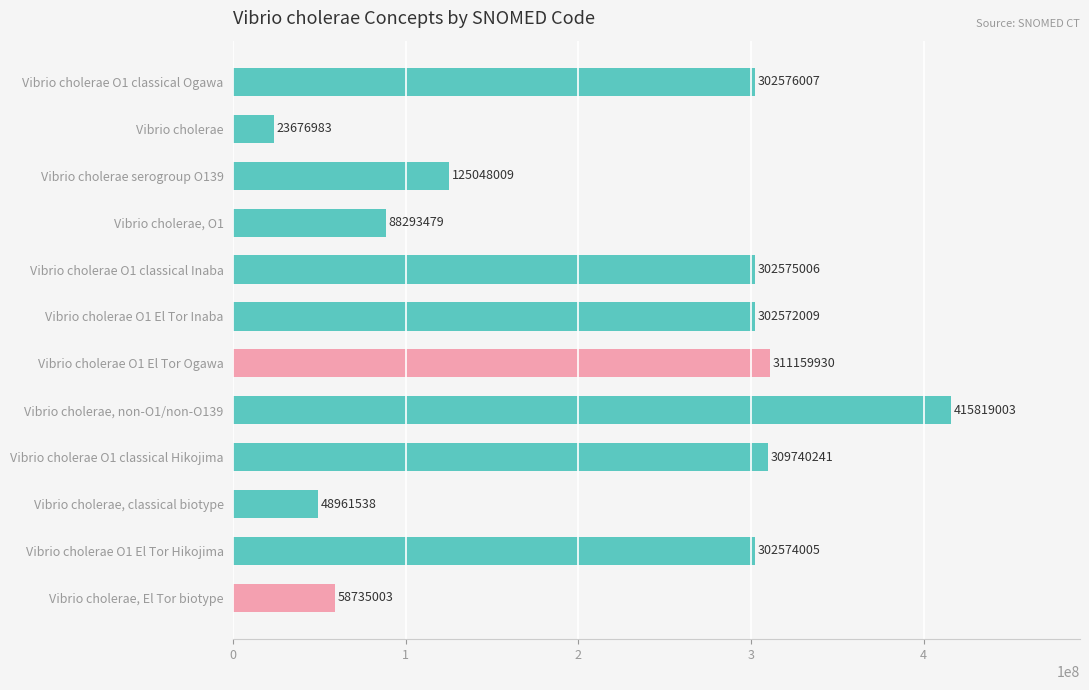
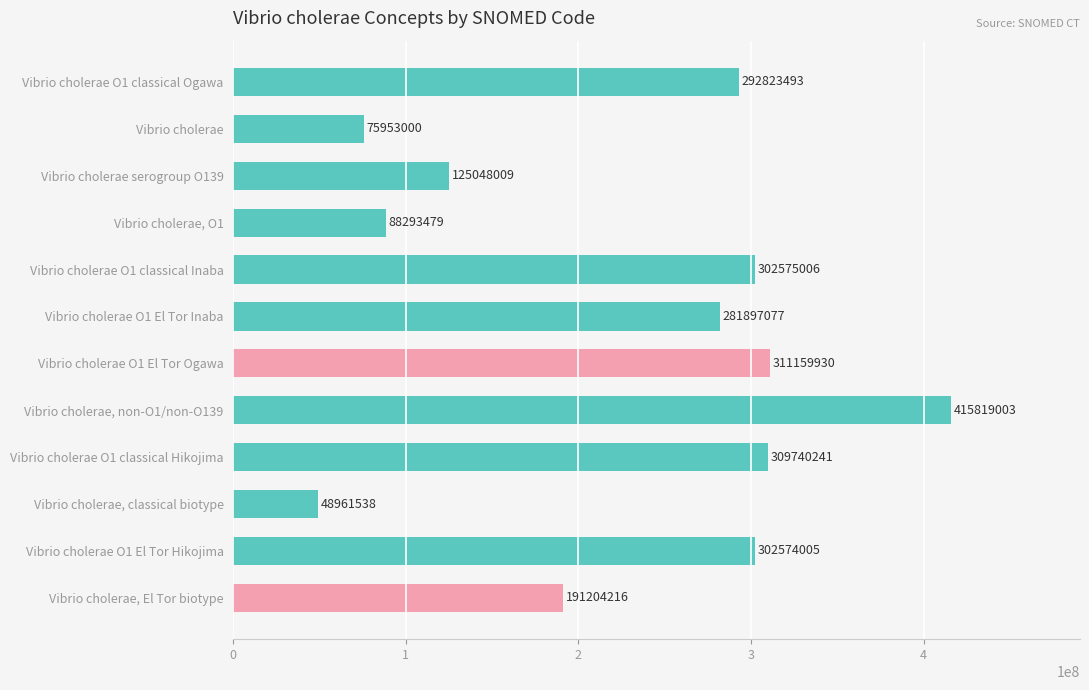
Vibrio cholerae O1 classical Ogawa: 302576007 -> 292823493
Vibrio cholerae: 23676983 -> 75953000
Vibrio cholerae O1 El Tor Inaba: 302572009 -> 281897077
Vibrio cholerae, El Tor biotype: 58735003 -> 191204216
